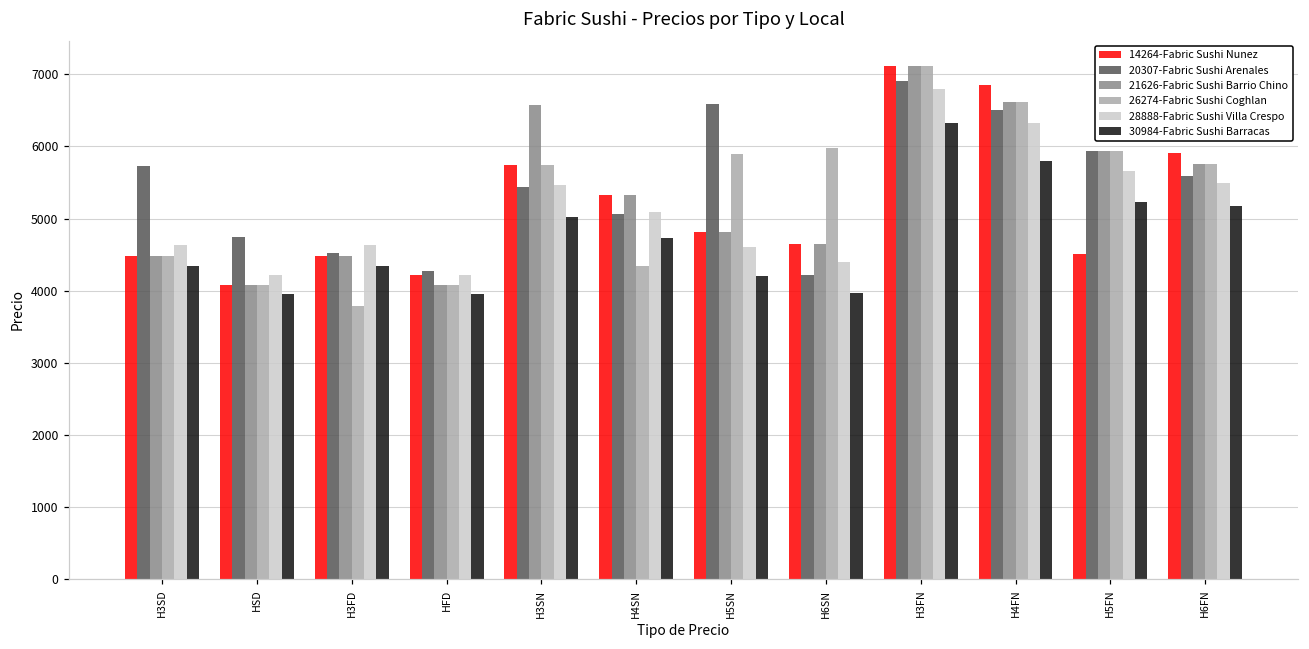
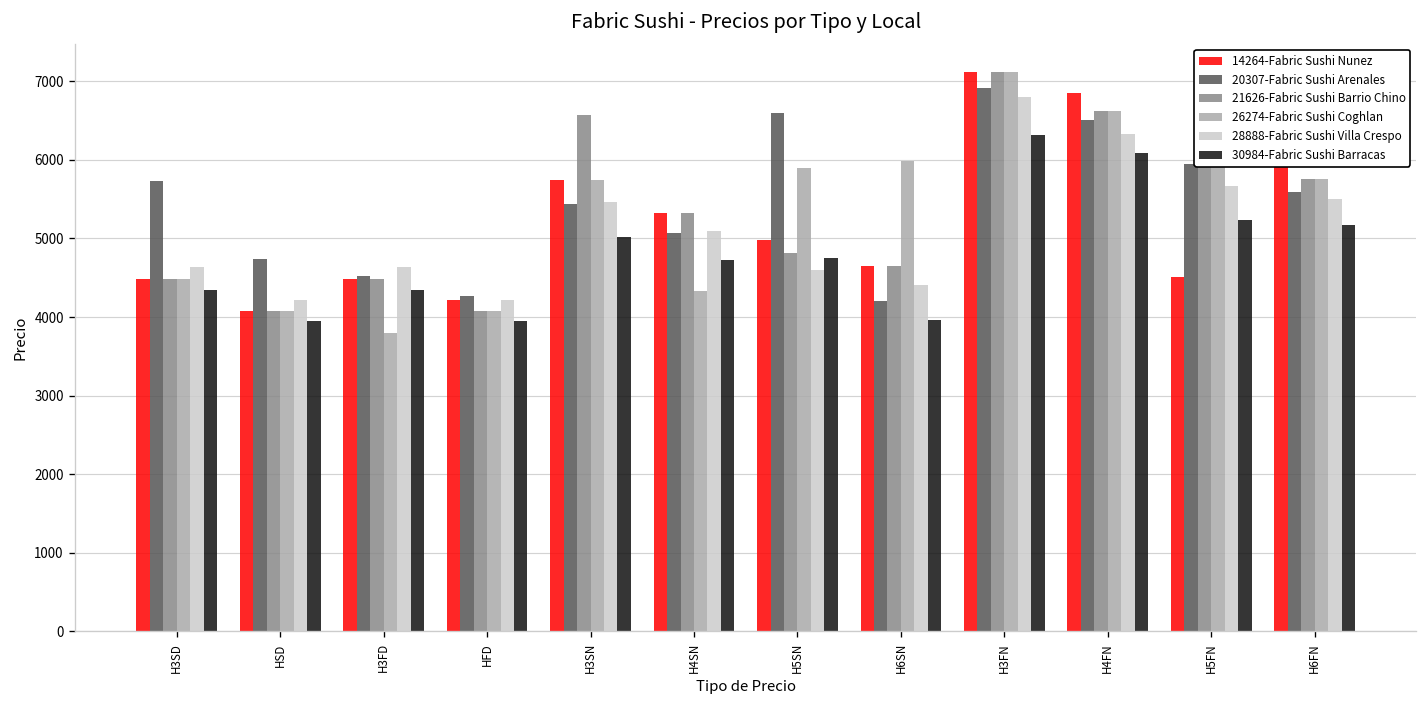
14264-Fabric Sushi Nunez, H5SN: 4800 -> 5000
30984-Fabric Sushi Barracas, H5SN: 4200 -> 4800
30984-Fabric Sushi Barracas, H4FN: 5800 -> 6100
